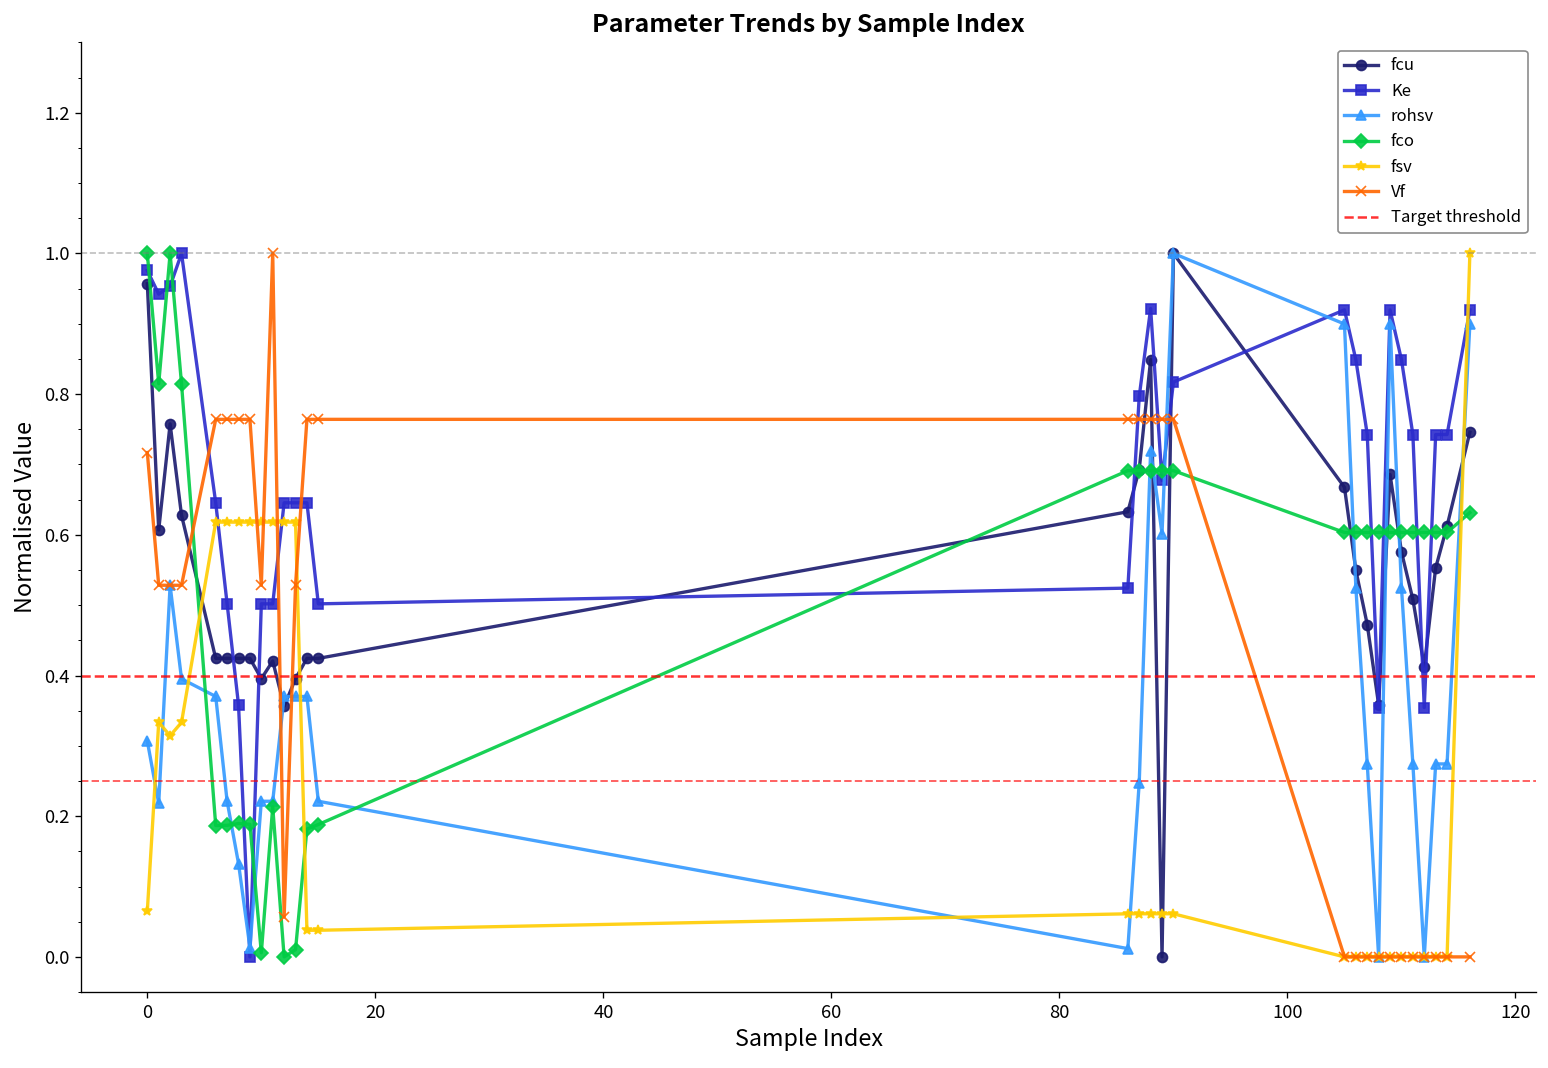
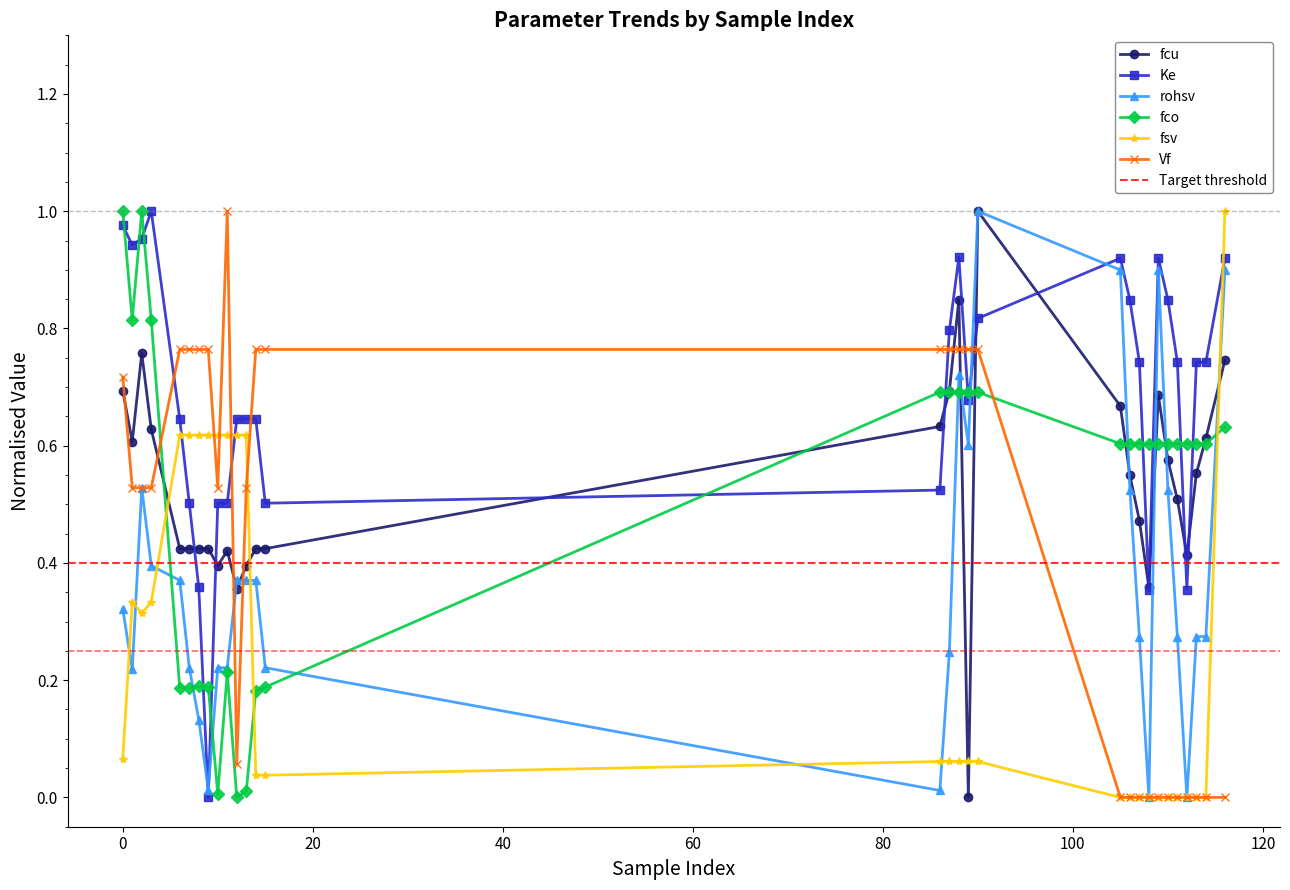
fcu, 0: 0.96 -> 0.69
rohsv, 0: 0.31 -> 0.32
